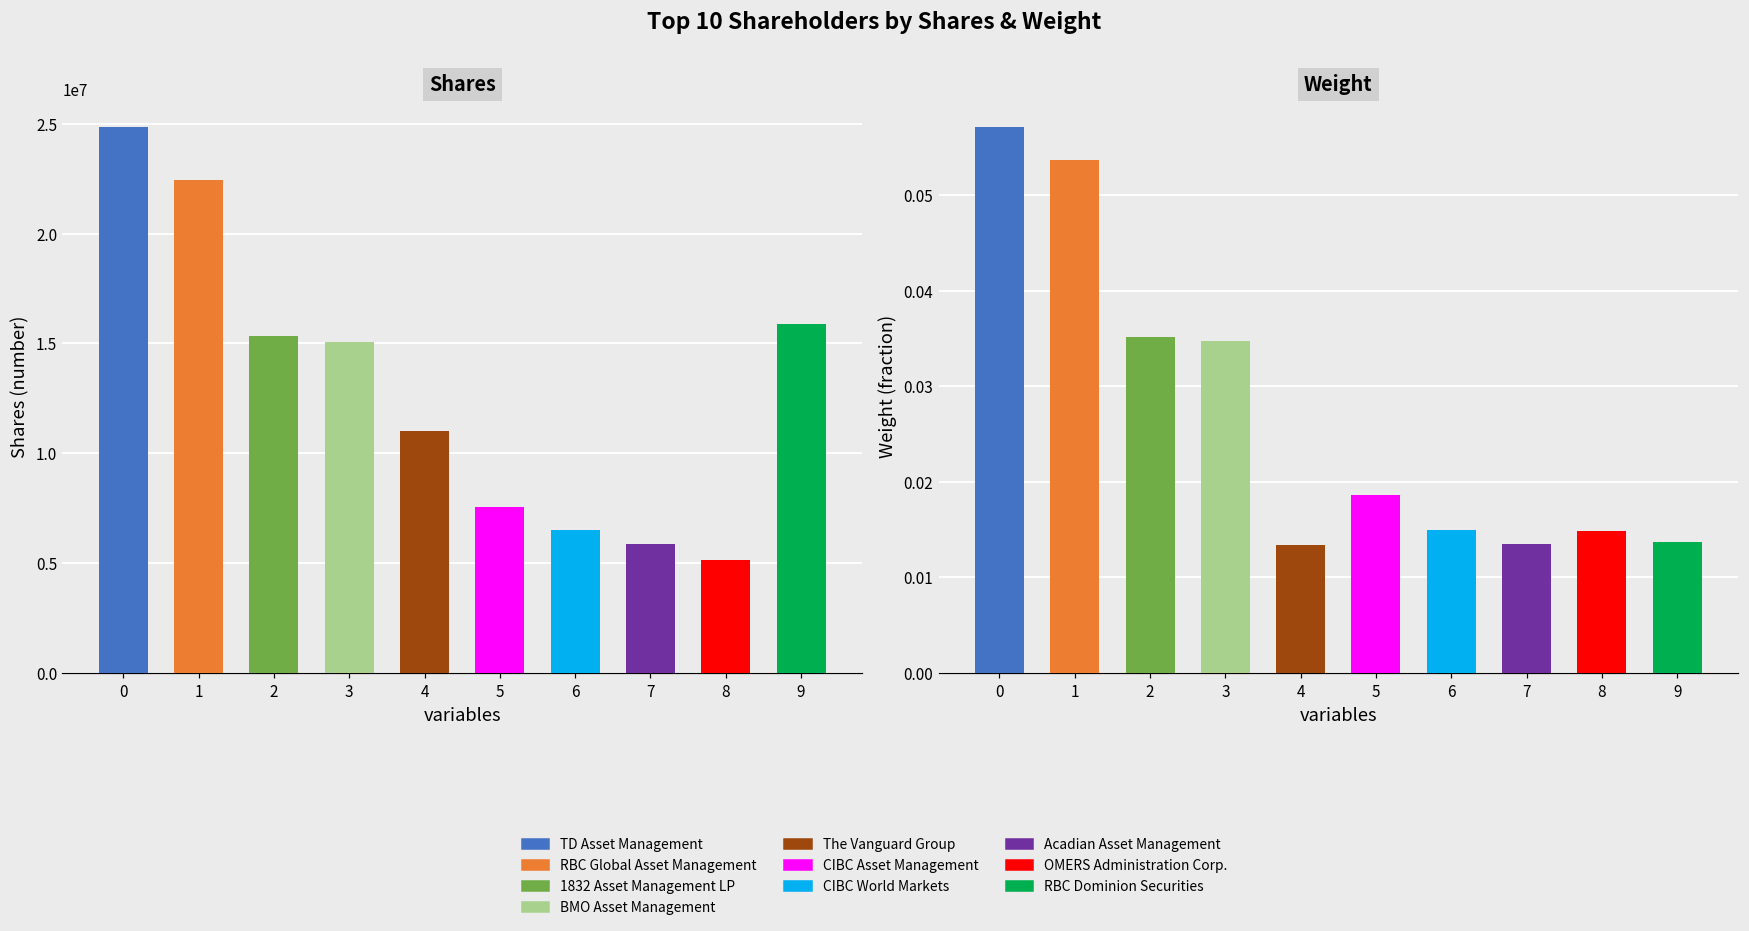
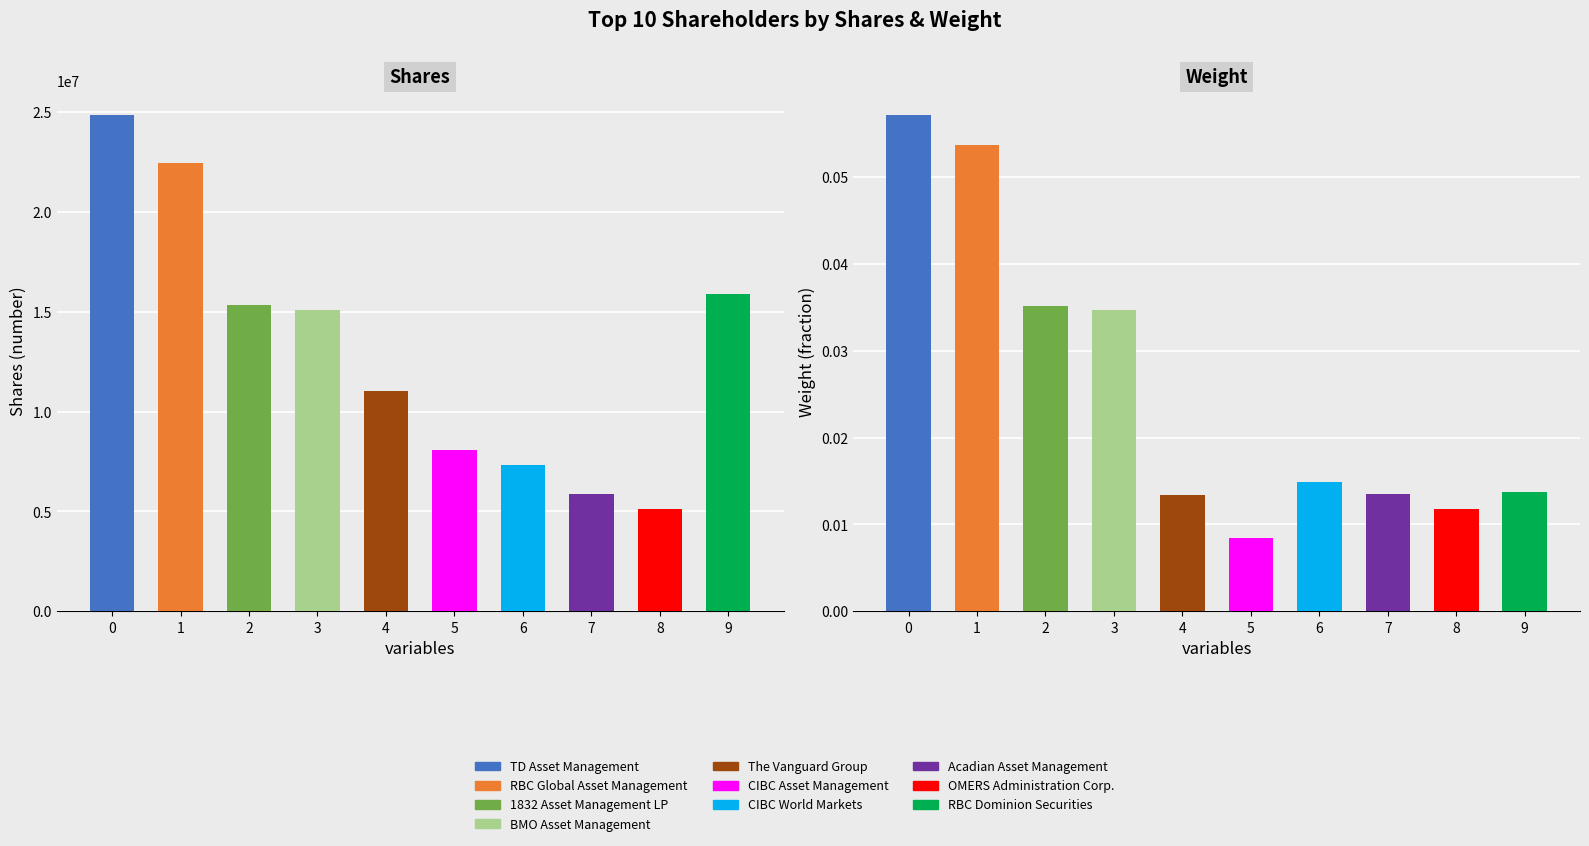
Shares, 5: 7500000 -> 8100000
Shares, 6: 6500000 -> 7300000
Weight, 5: 0.019 -> 0.008
Weight, 8: 0.015 -> 0.012
